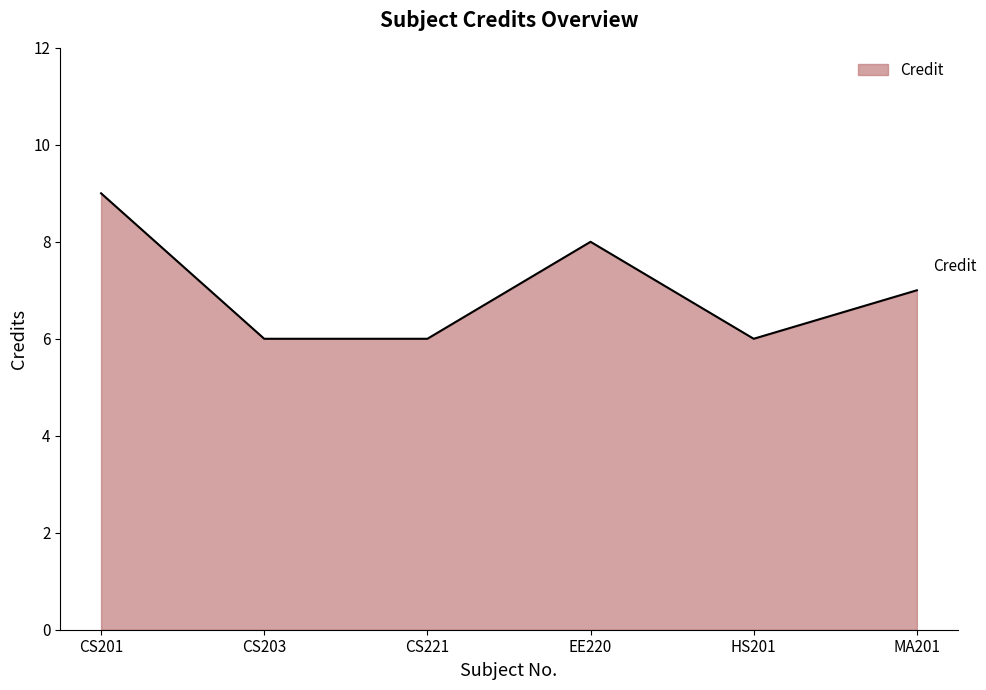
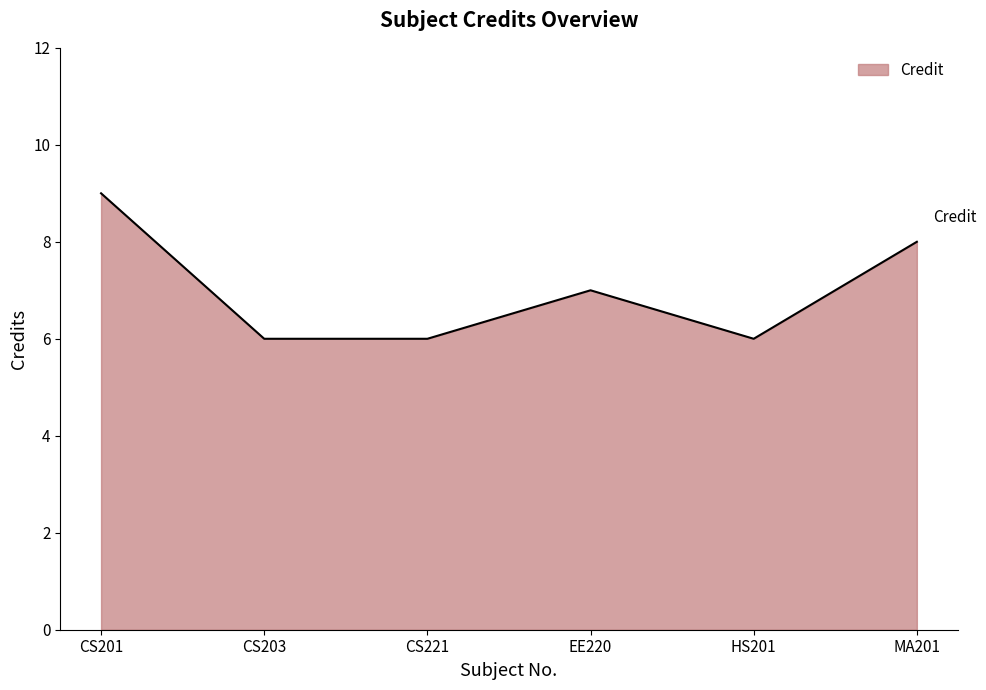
EE220: 8 -> 7
MA201: 7 -> 8
